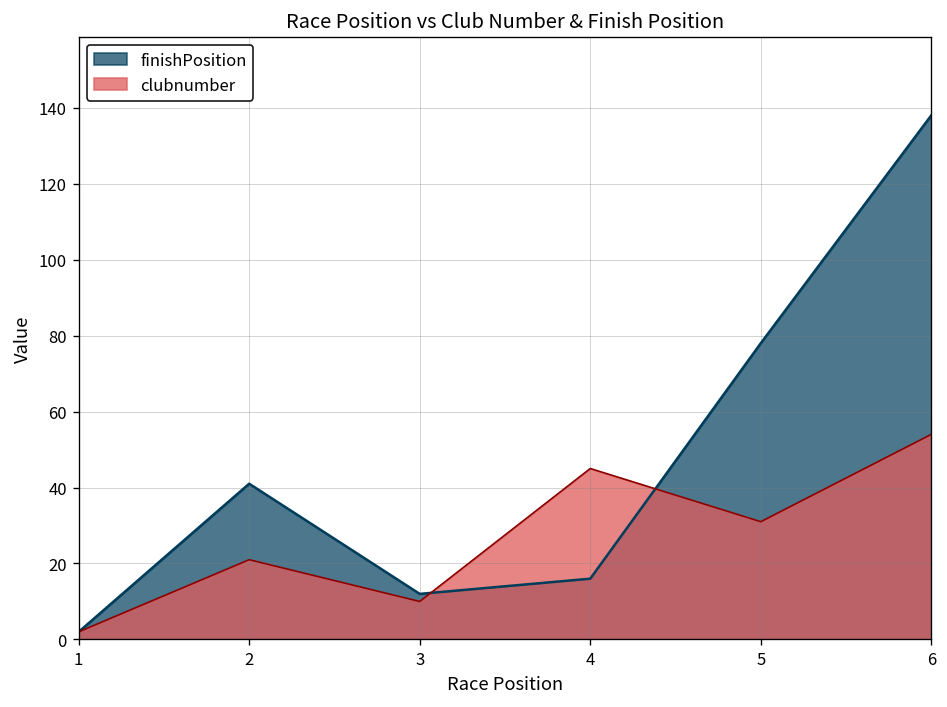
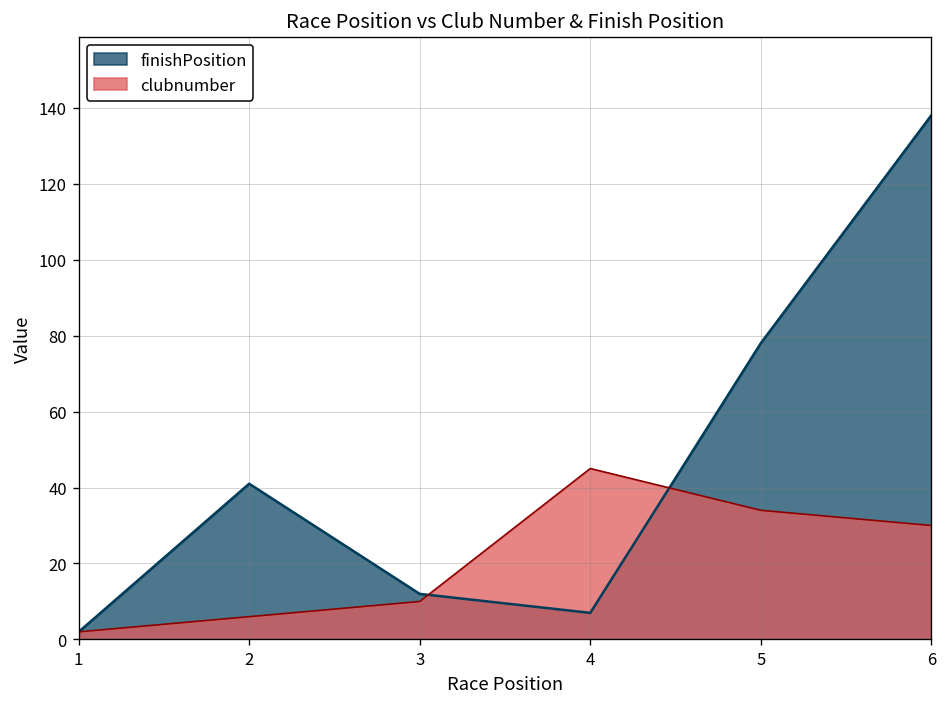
clubnumber, 2: 21 -> 6
finishPosition, 4: 16 -> 7
clubnumber, 5: 31 -> 34
clubnumber, 6: 54 -> 30
